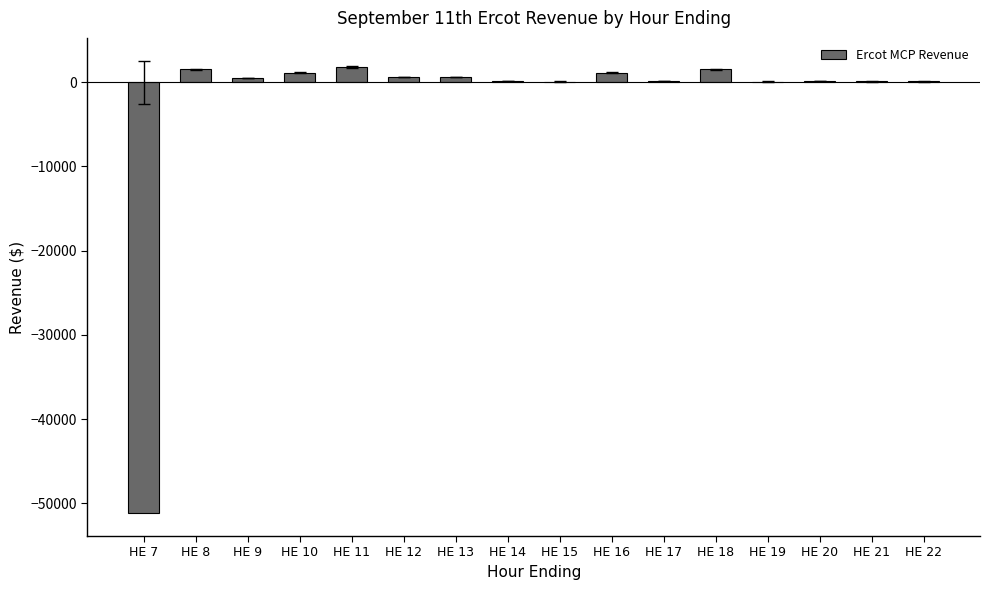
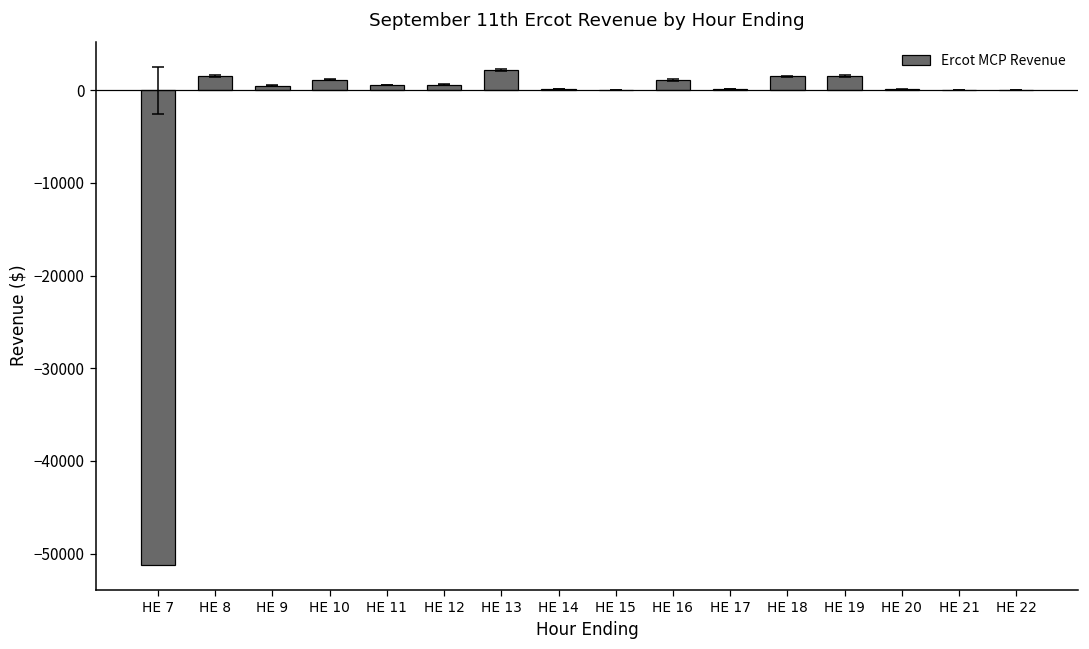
Ercot MCP Revenue, HE 11: 2000 -> 1000
Ercot MCP Revenue, HE 13: 1000 -> 2000
Ercot MCP Revenue, HE 19: 0 -> 2000
